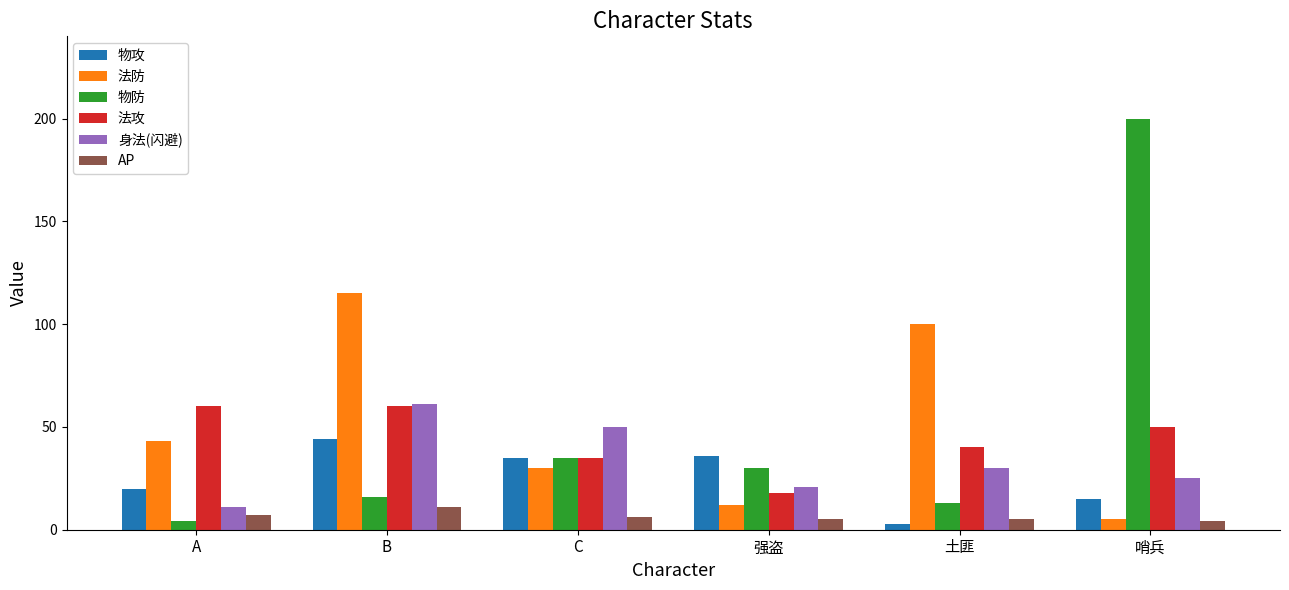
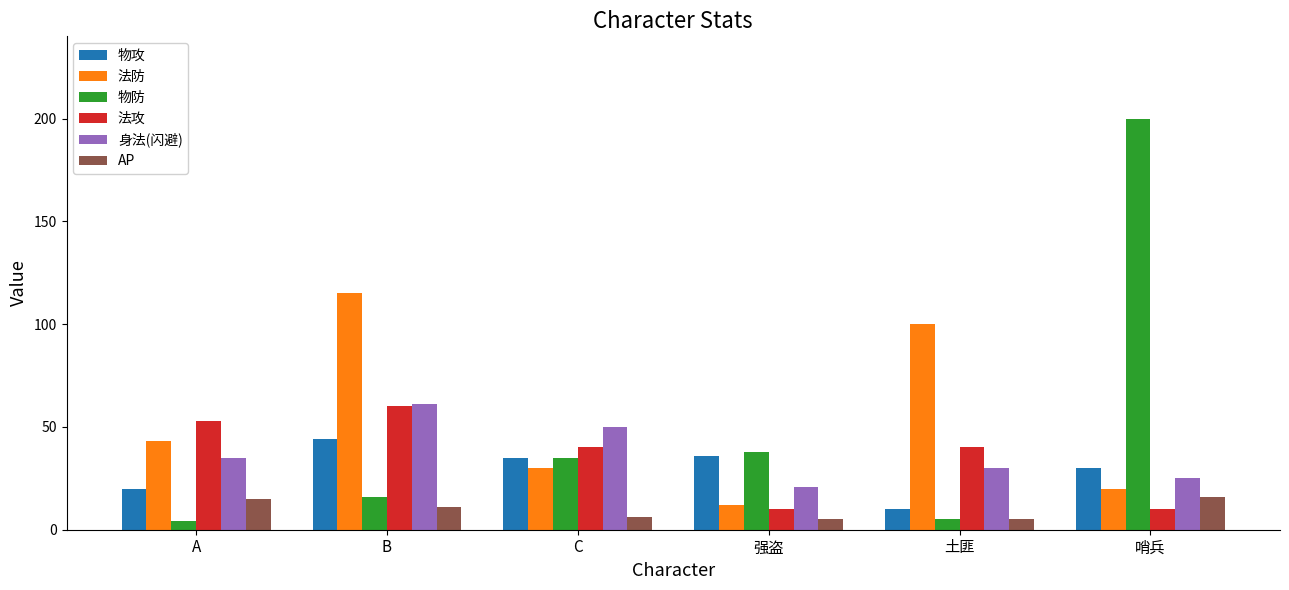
法攻, A: 60 -> 53
身法(闪避), A: 11 -> 35
AP, A: 7 -> 15
法攻, C: 35 -> 40
物防, 强盗: 30 -> 38
法攻, 强盗: 18 -> 10
物攻, 土匪: 3 -> 10
物防, 土匪: 13 -> 5
物攻, 哨兵: 15 -> 30
法防, 哨兵: 5 -> 20
法攻, 哨兵: 50 -> 10
AP, 哨兵: 4 -> 16
